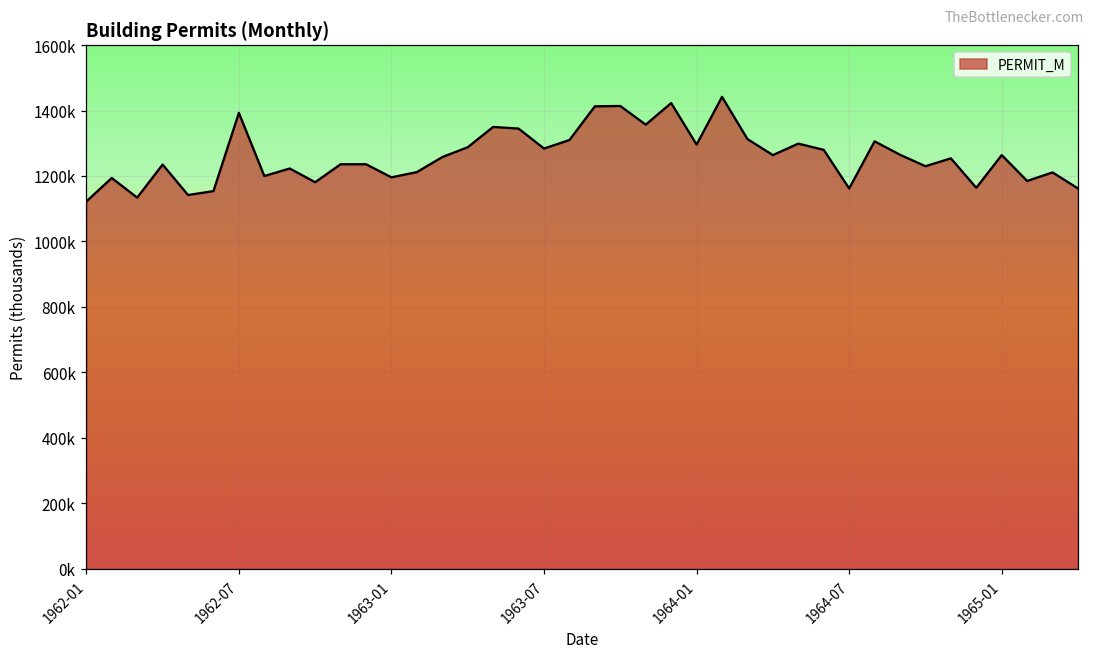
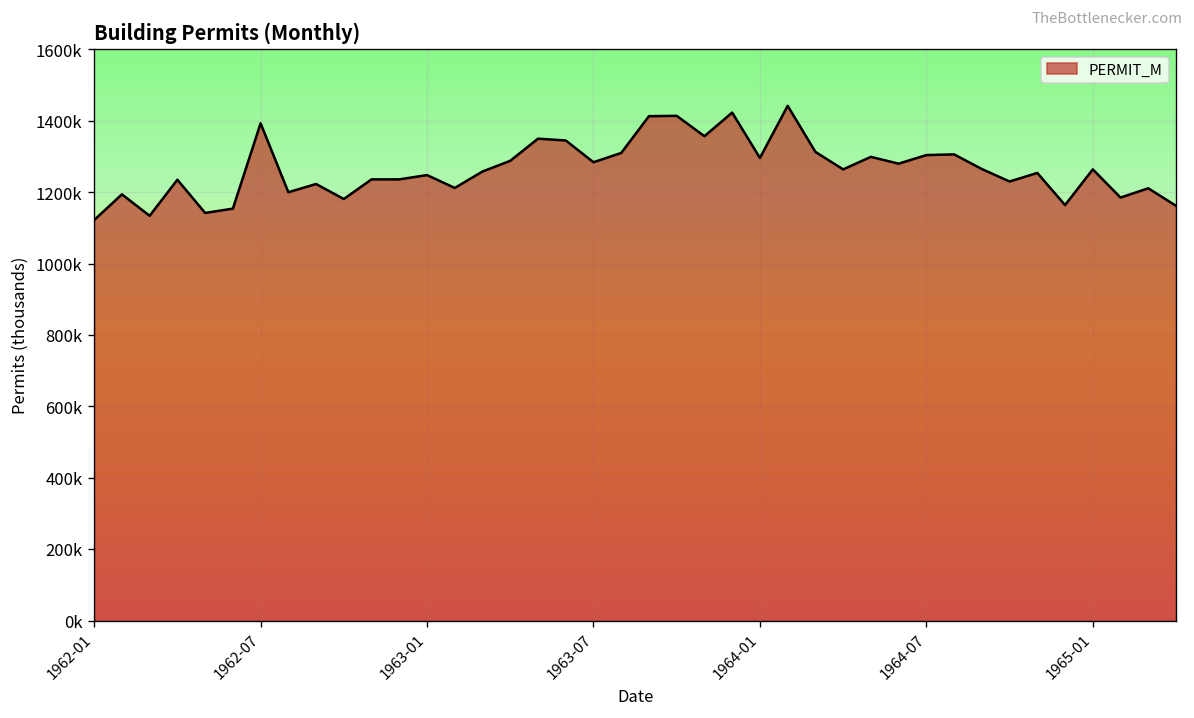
1963-01: 1200000 -> 1250000
1964-07: 1160000 -> 1300000
